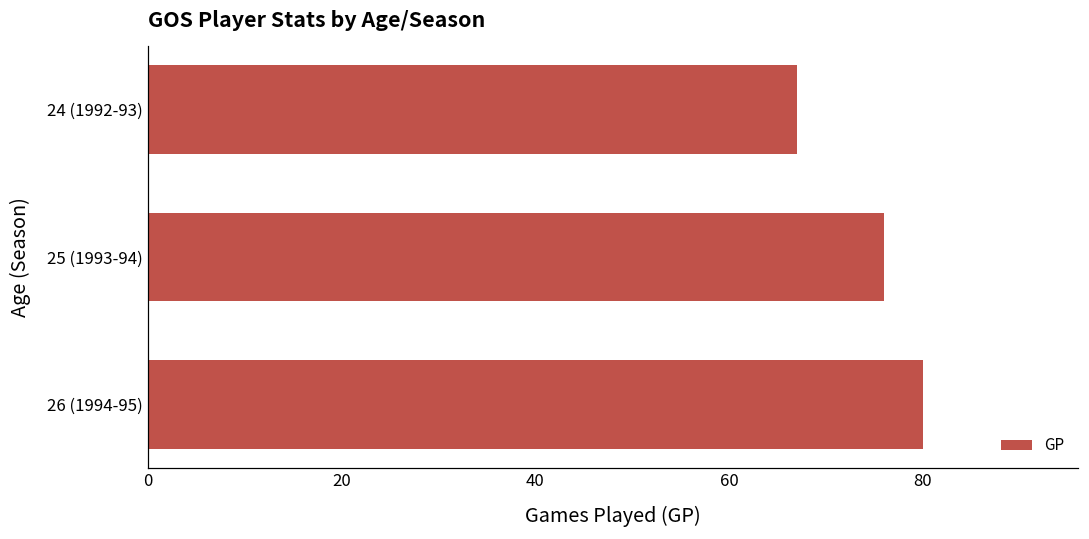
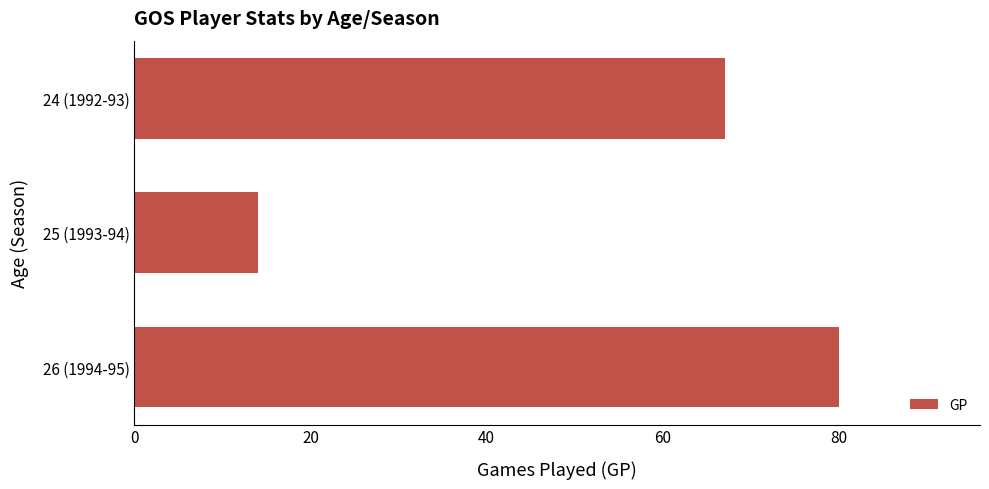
25 (1993-94): 76 -> 14
